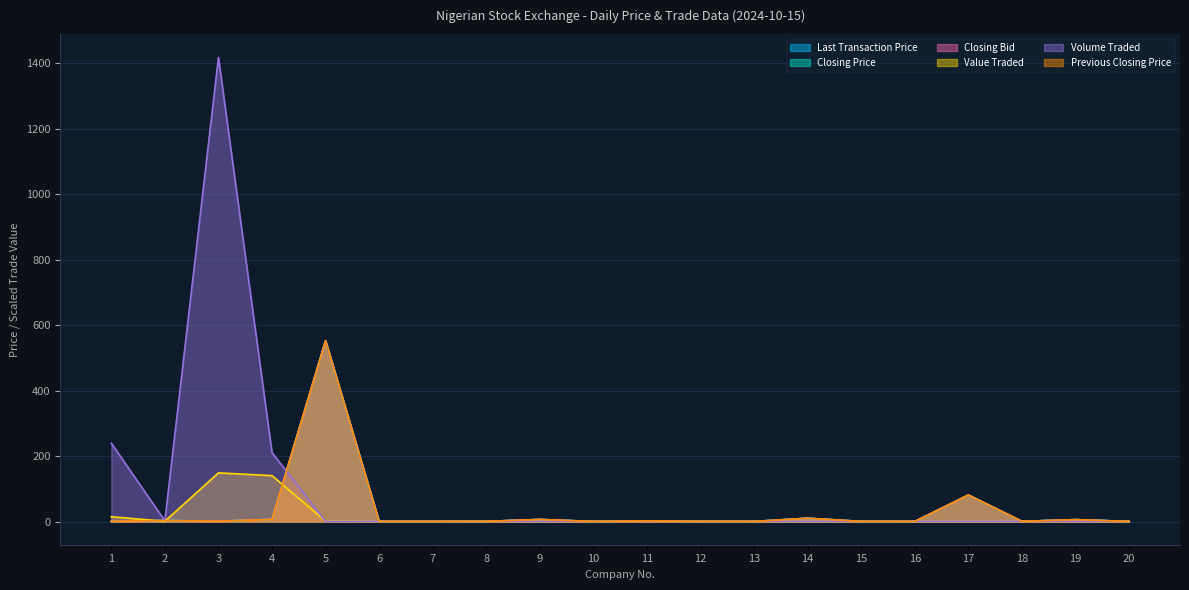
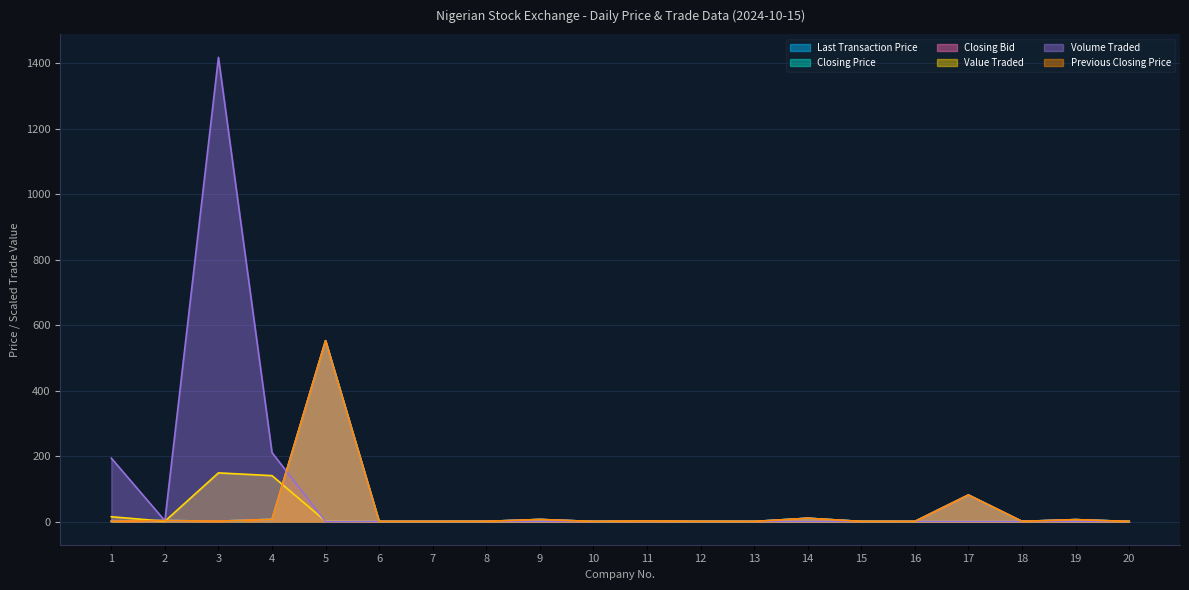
Volume Traded, 1: 240 -> 190
